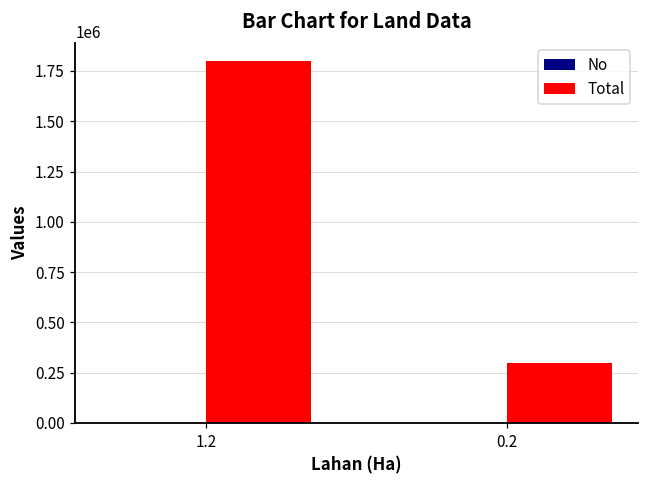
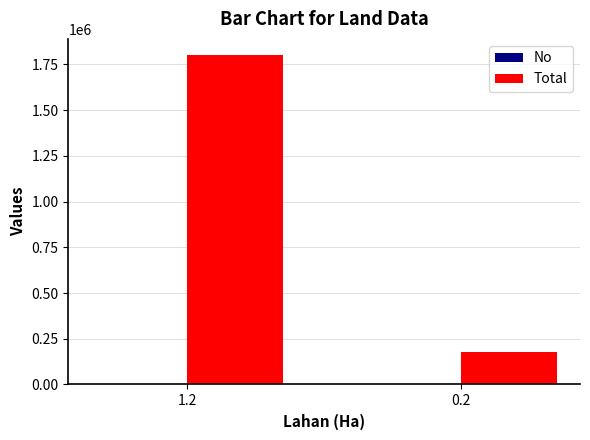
Total, 0.2: 300000 -> 180000
